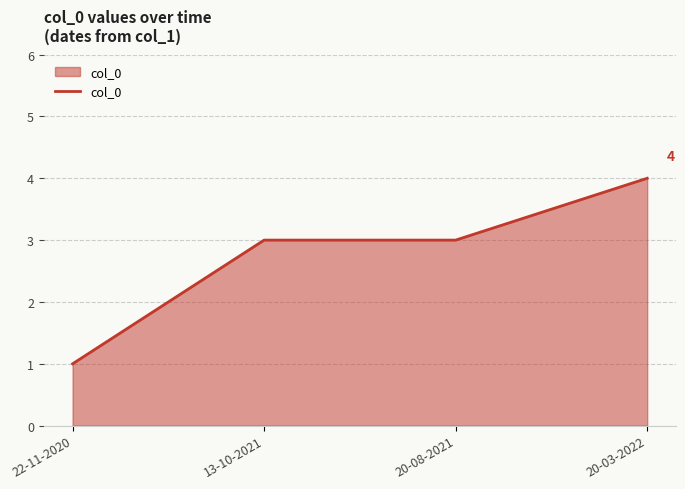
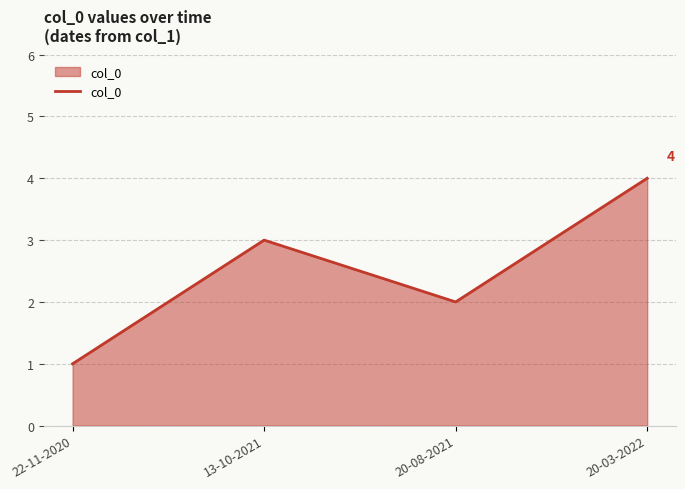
20-08-2021: 3 -> 2
